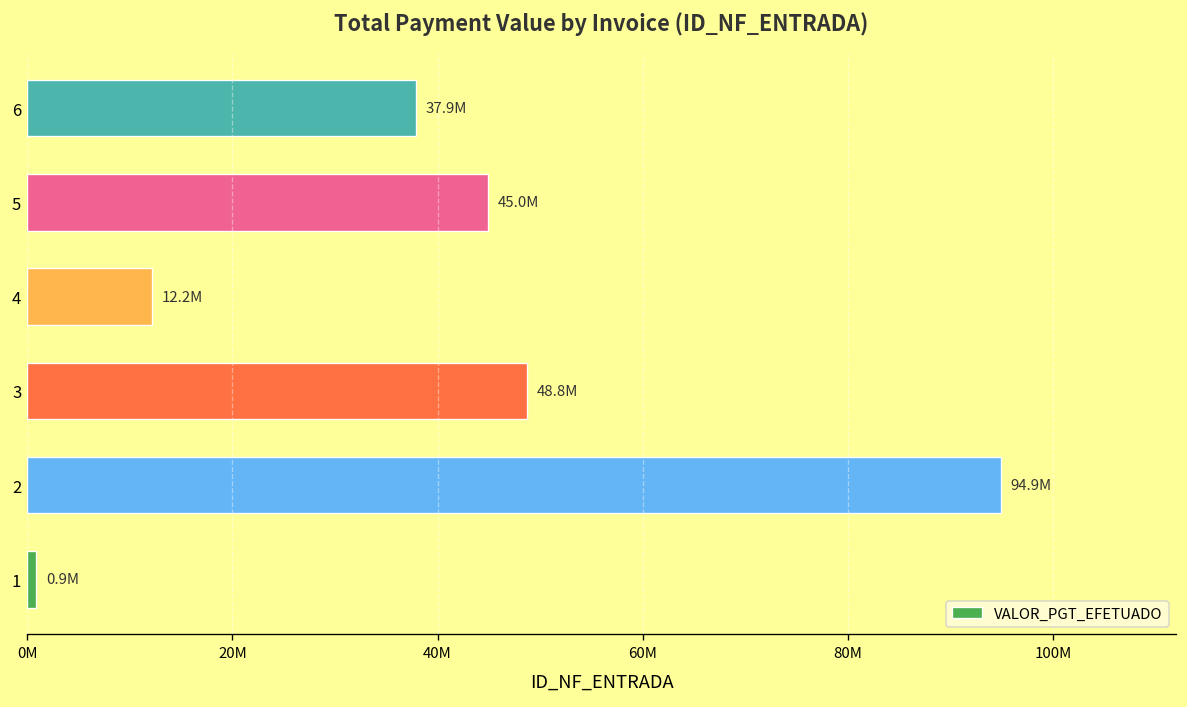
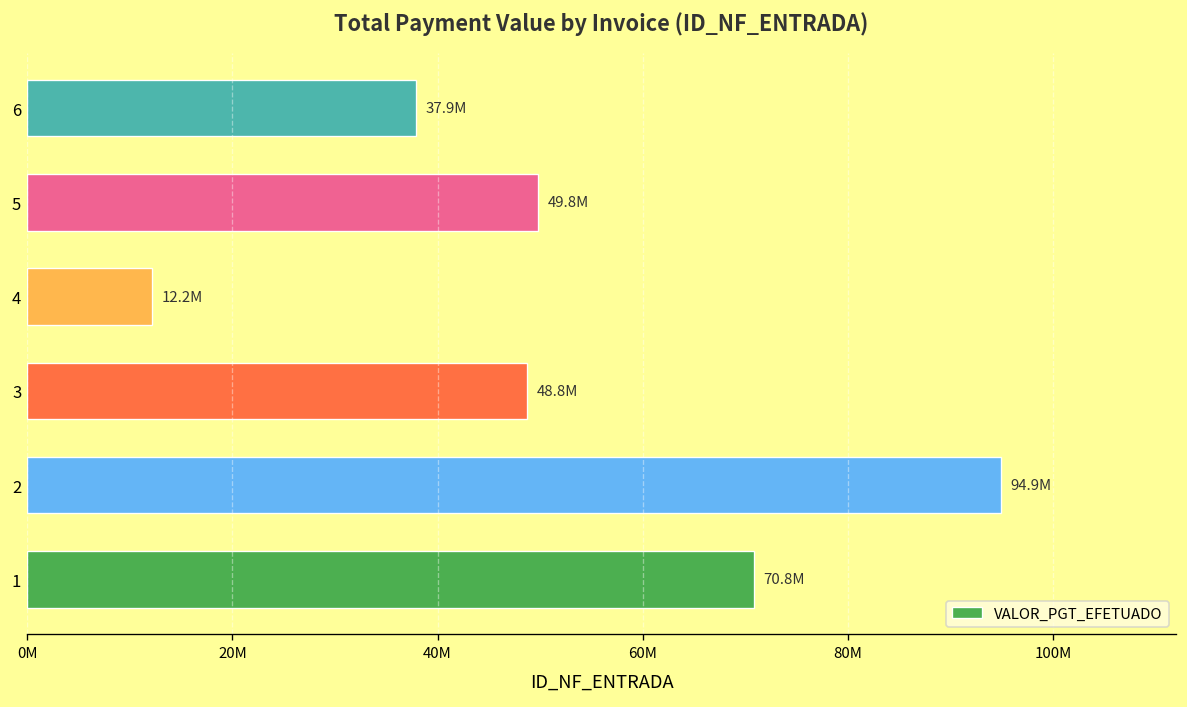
5: 45.0M -> 49.8M
1: 0.9M -> 70.8M
